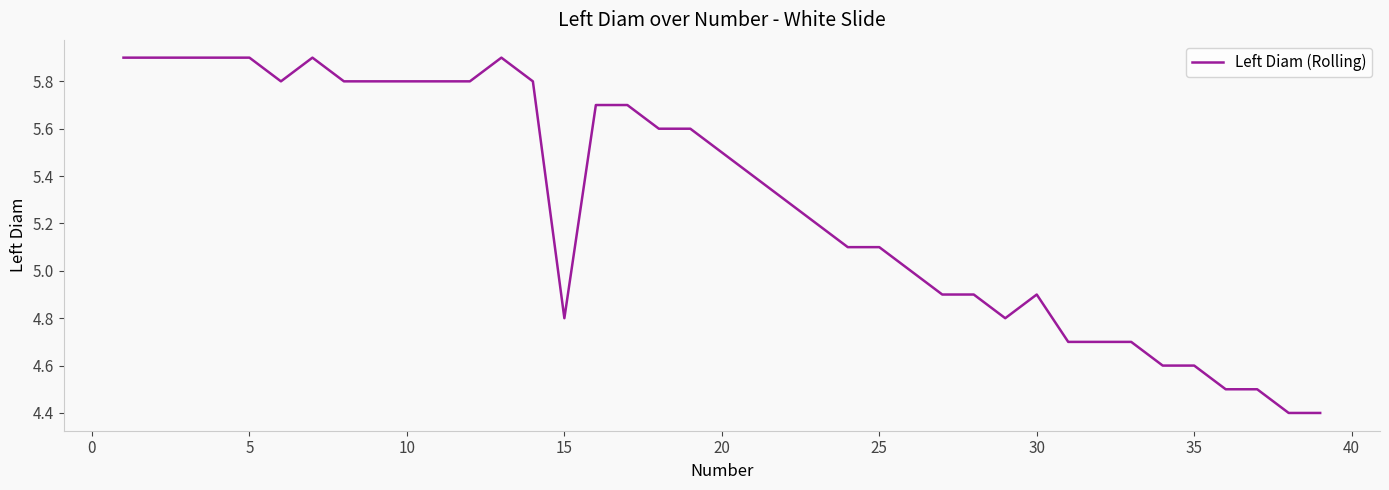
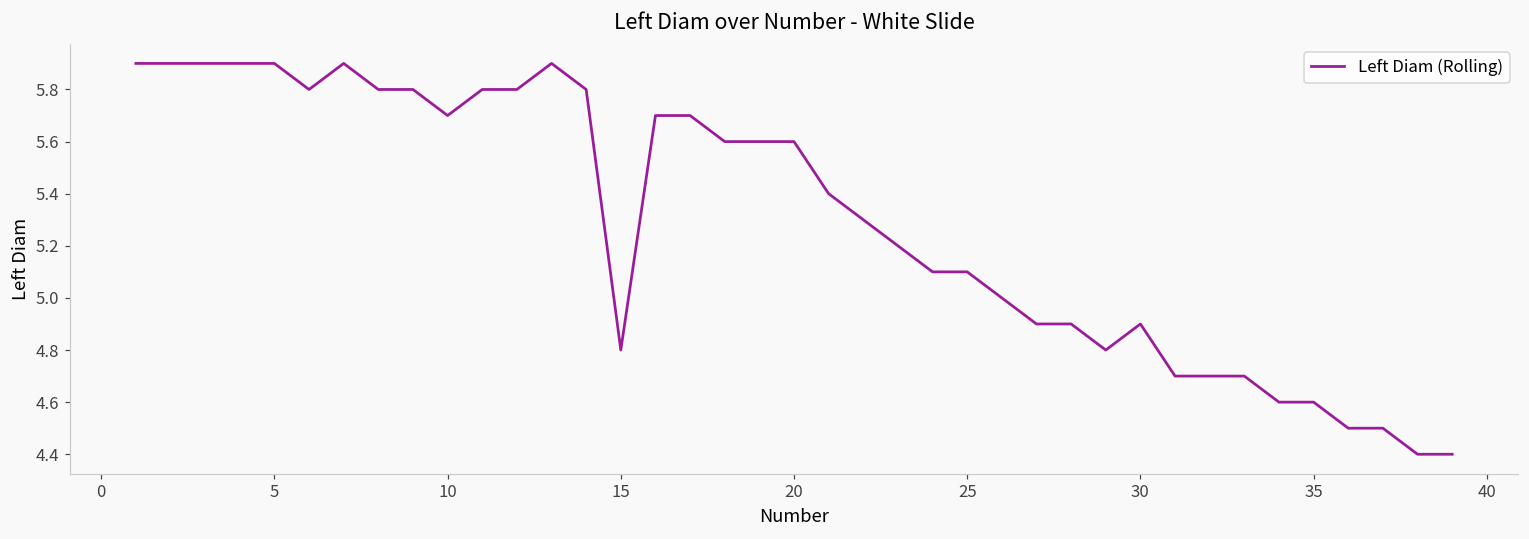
10: 5.8 -> 5.7
20: 5.5 -> 5.6
